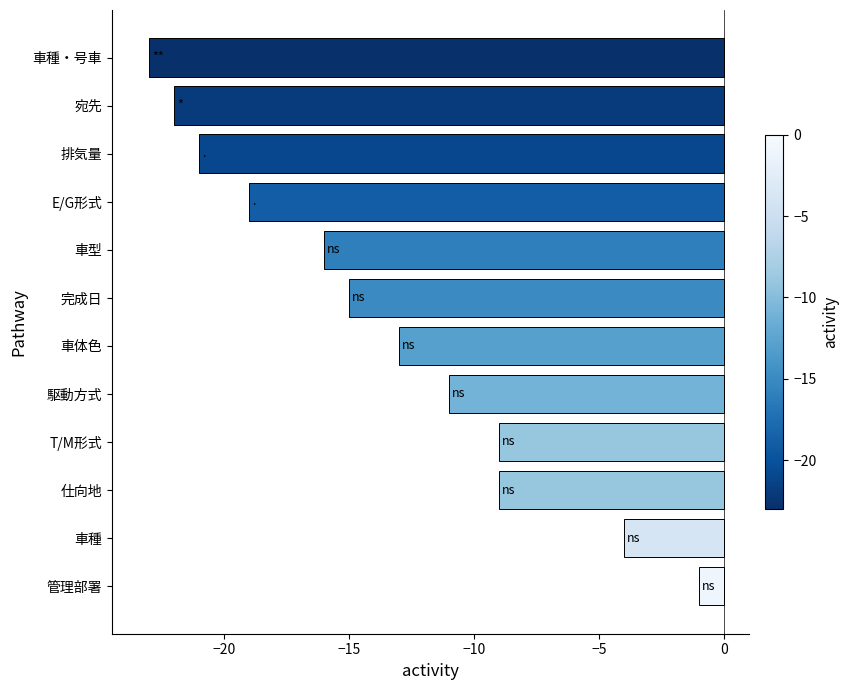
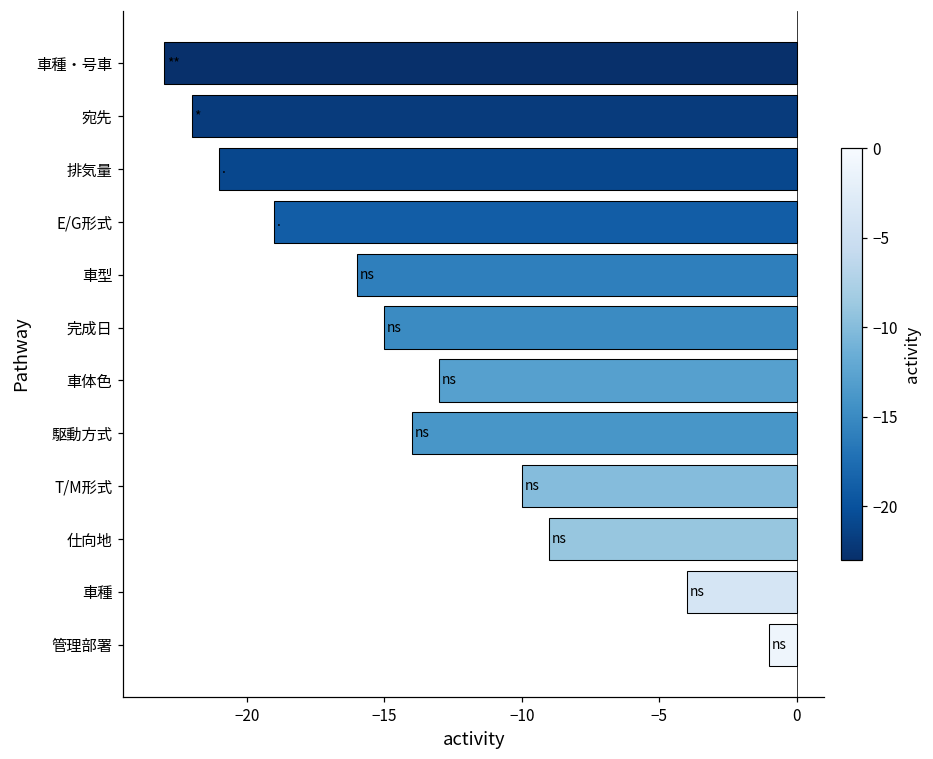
駆動方式: -11.0 -> -14.0
T/M形式: -9.0 -> -10.0
